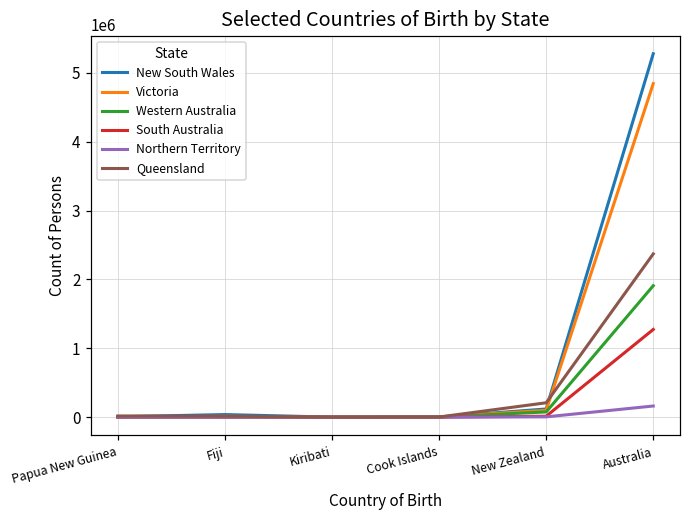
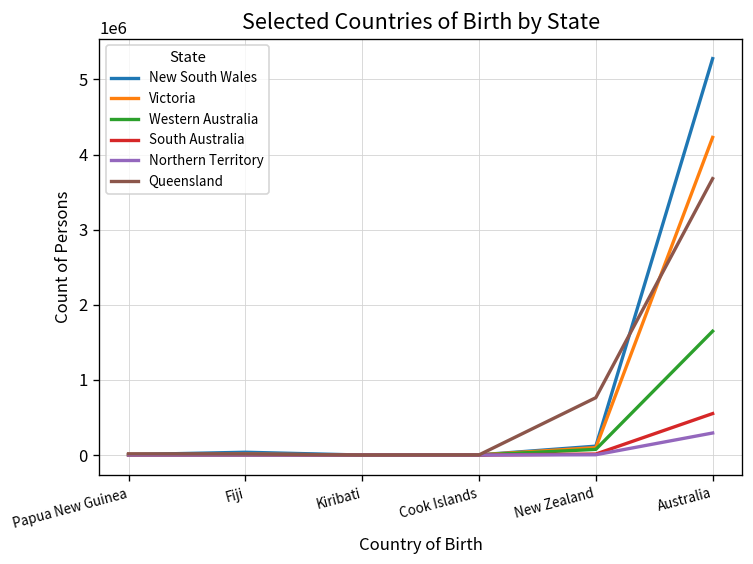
Queensland, New Zealand: 200000 -> 800000
Victoria, Australia: 4800000 -> 4200000
Western Australia, Australia: 1900000 -> 1600000
South Australia, Australia: 1300000 -> 600000
Northern Territory, Australia: 200000 -> 300000
Queensland, Australia: 2400000 -> 3700000
